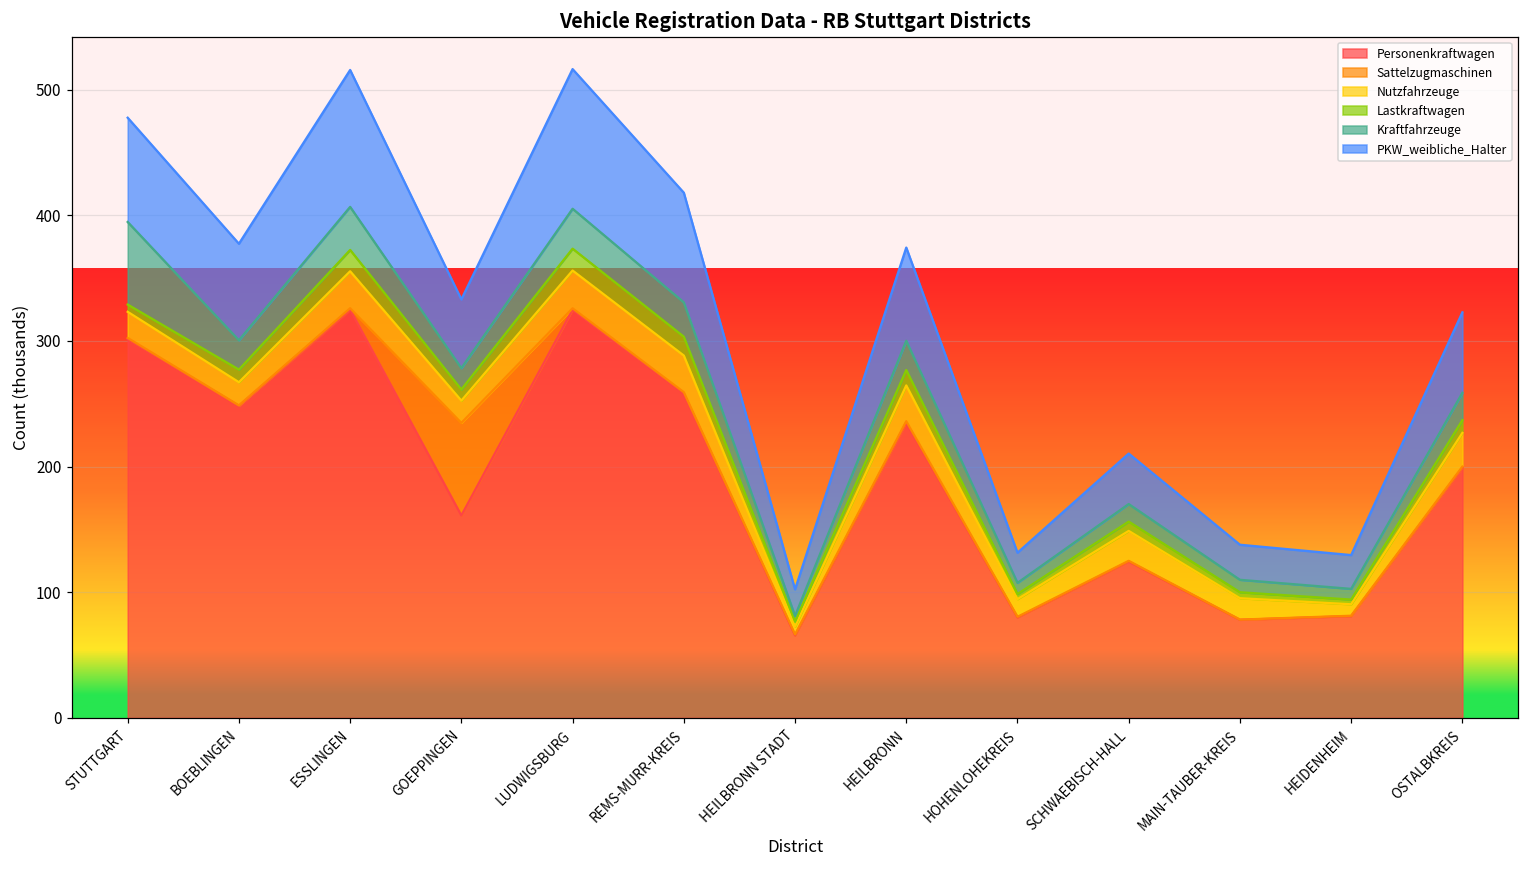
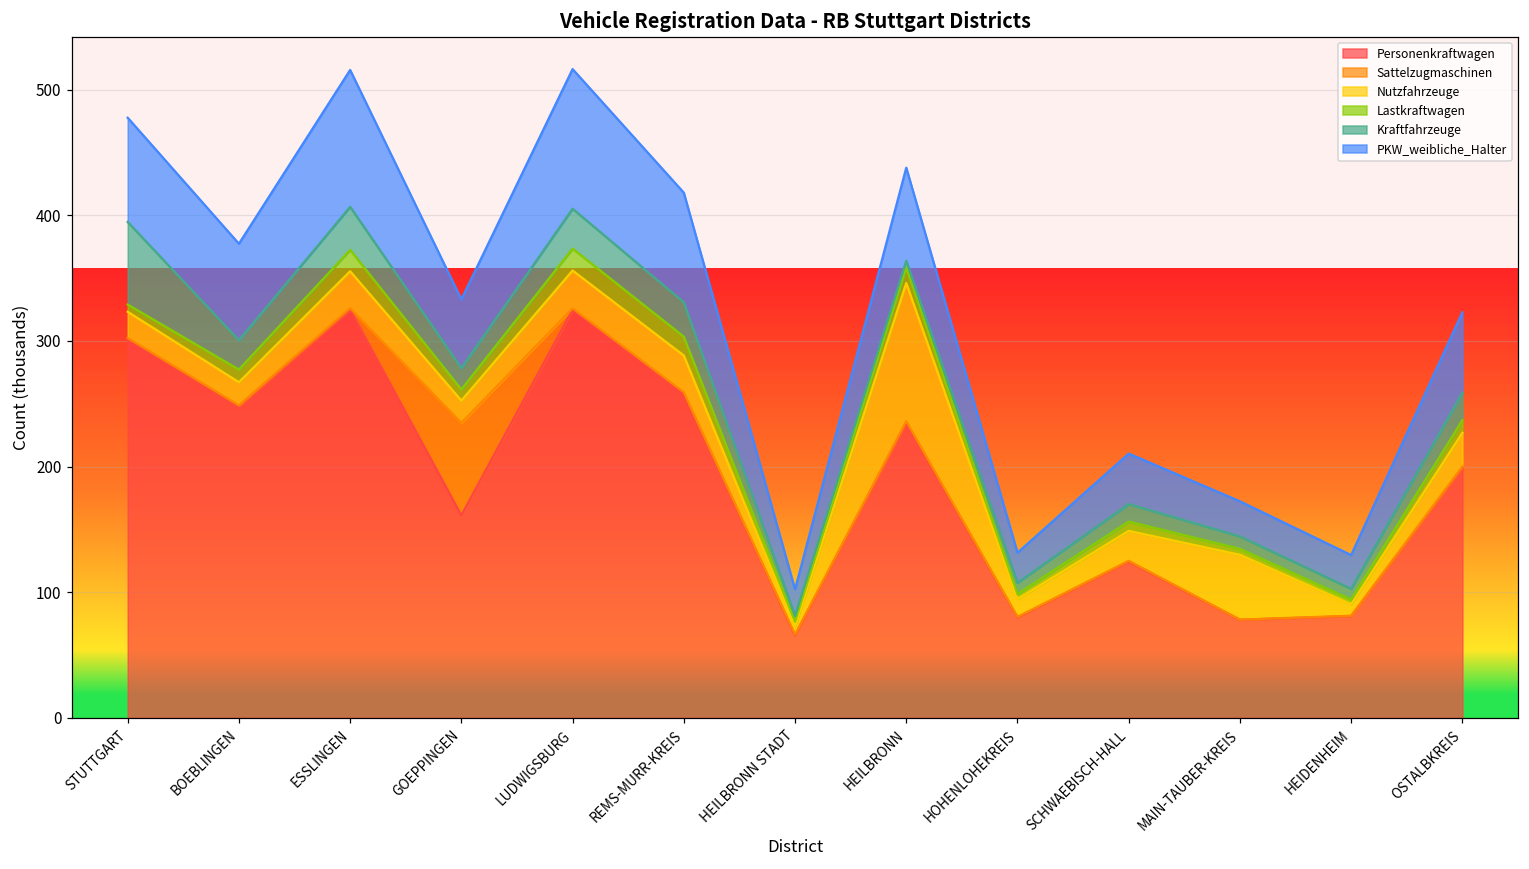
Nutzfahrzeuge, HEILBRONN: 28 -> 110
Kraftfahrzeuge, HEILBRONN: 23 -> 5
Nutzfahrzeuge, MAIN-TAUBER-KREIS: 17 -> 52
